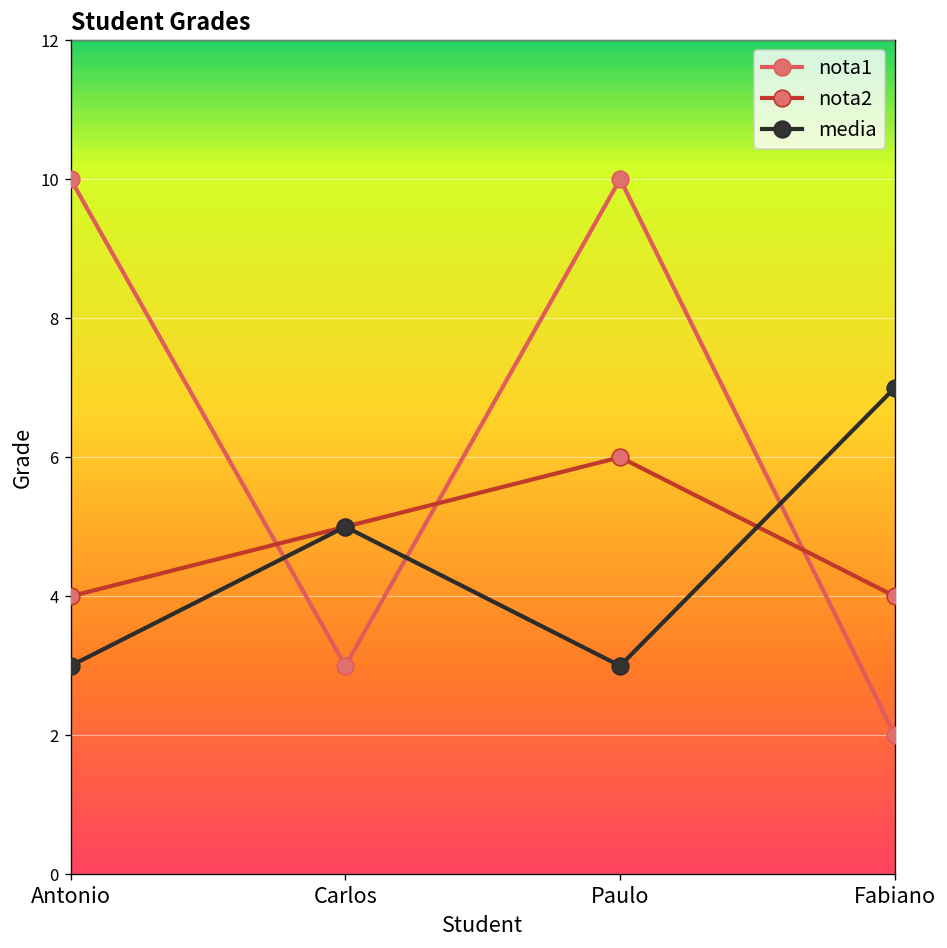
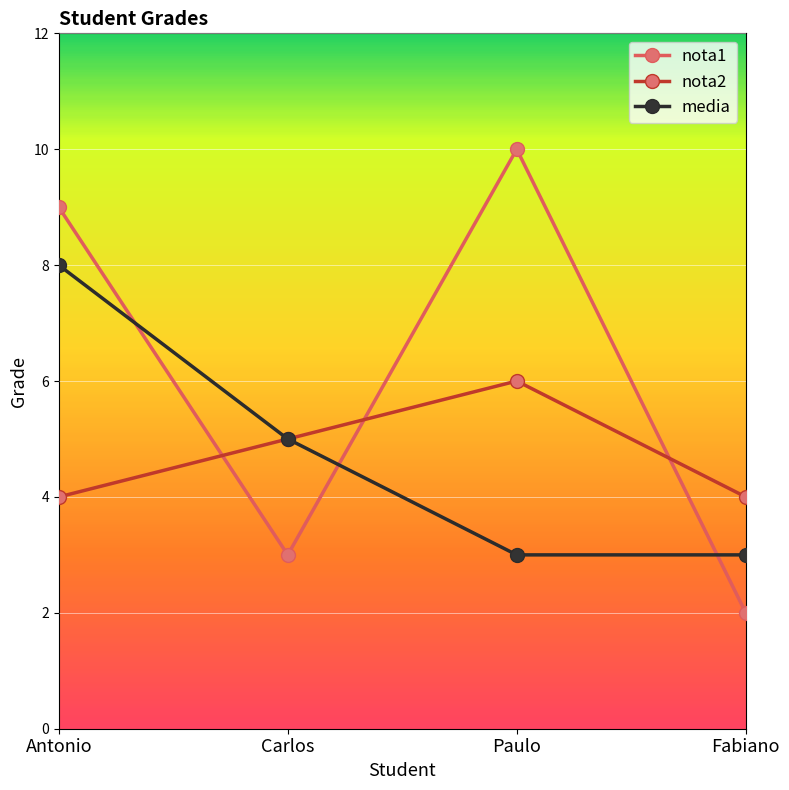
nota1, Antonio: 10 -> 9
media, Antonio: 3 -> 8
media, Fabiano: 7 -> 3
